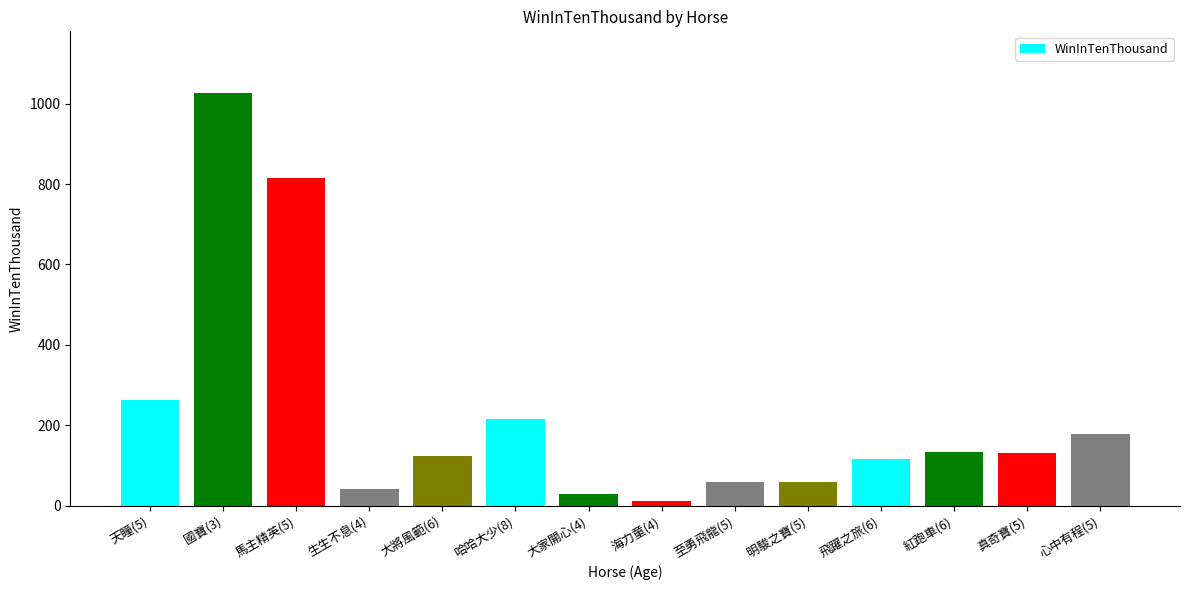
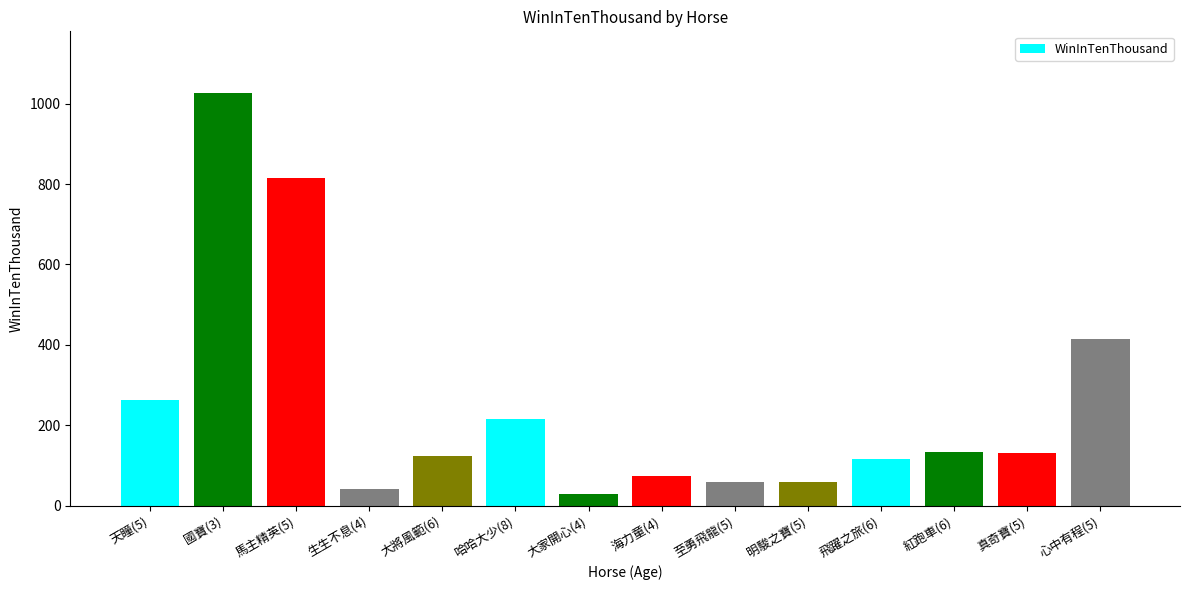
海力童(4): 10 -> 70
心中有程(5): 180 -> 420
